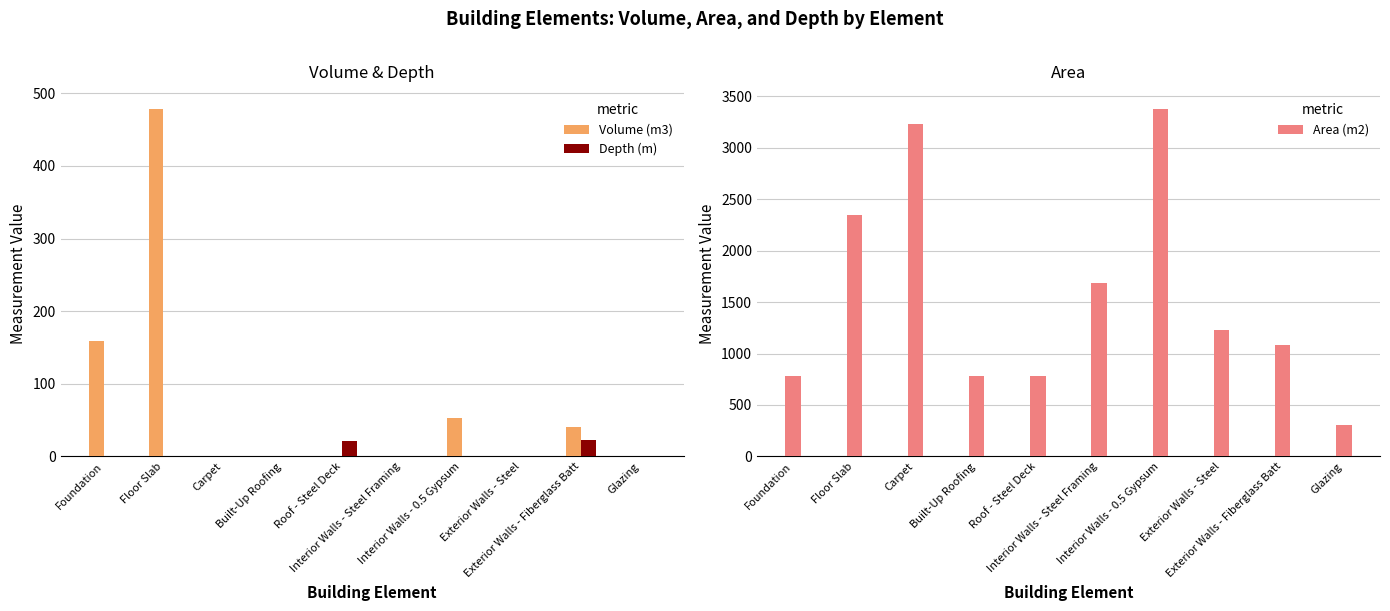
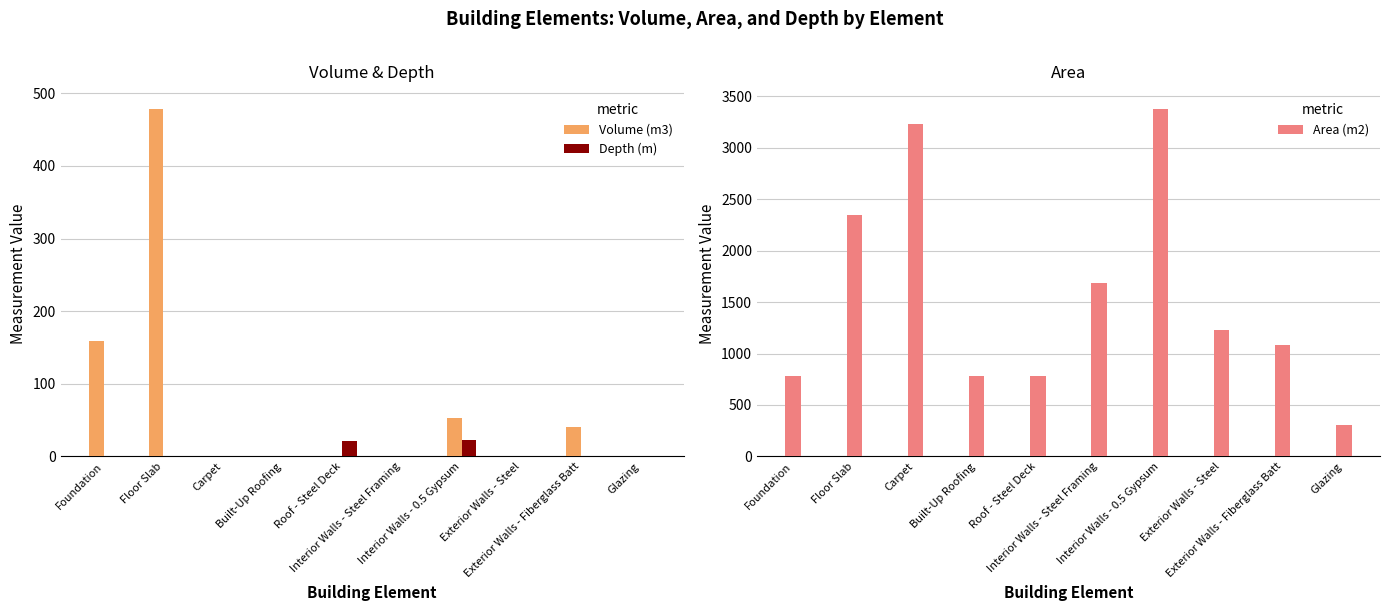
Volume & Depth, Depth (m), Interior Walls - 0.5 Gypsum: 0 -> 20
Volume & Depth, Depth (m), Exterior Walls - Fiberglass Batt: 20 -> 0
